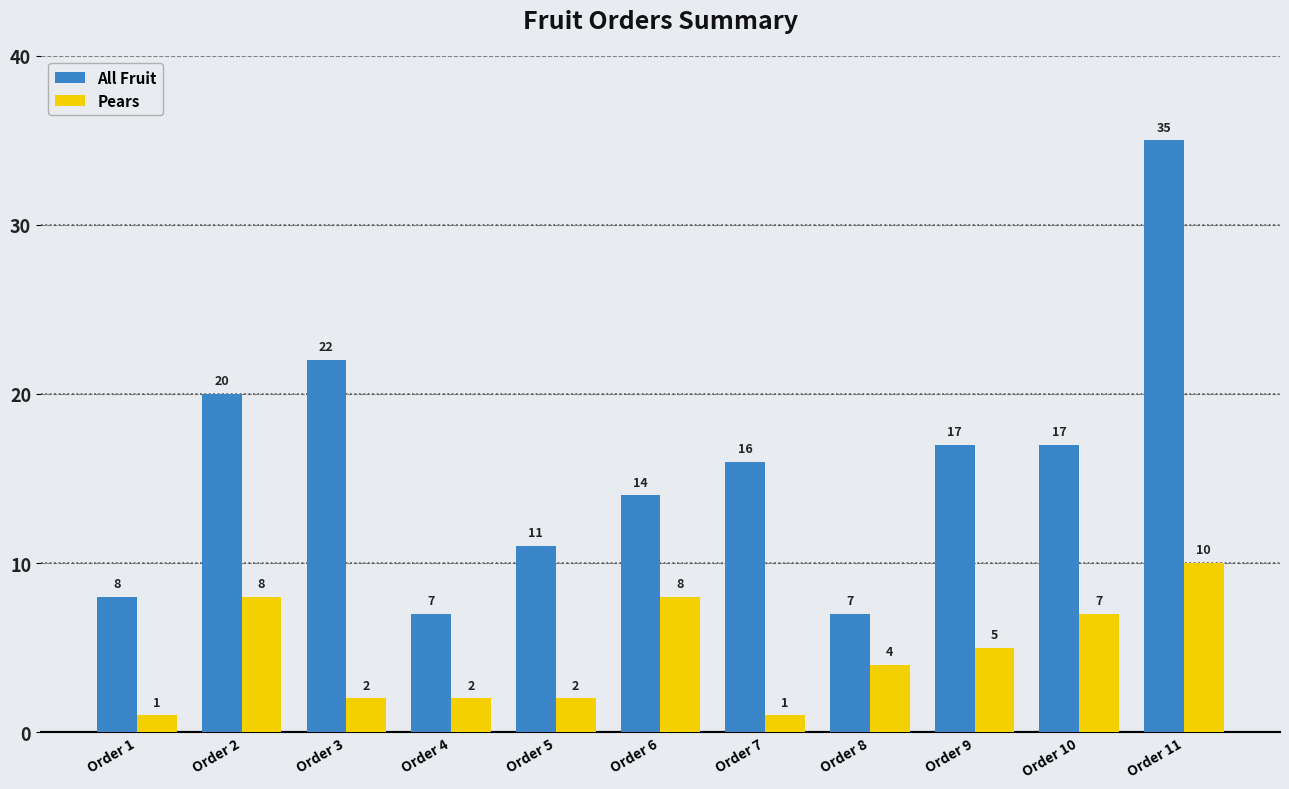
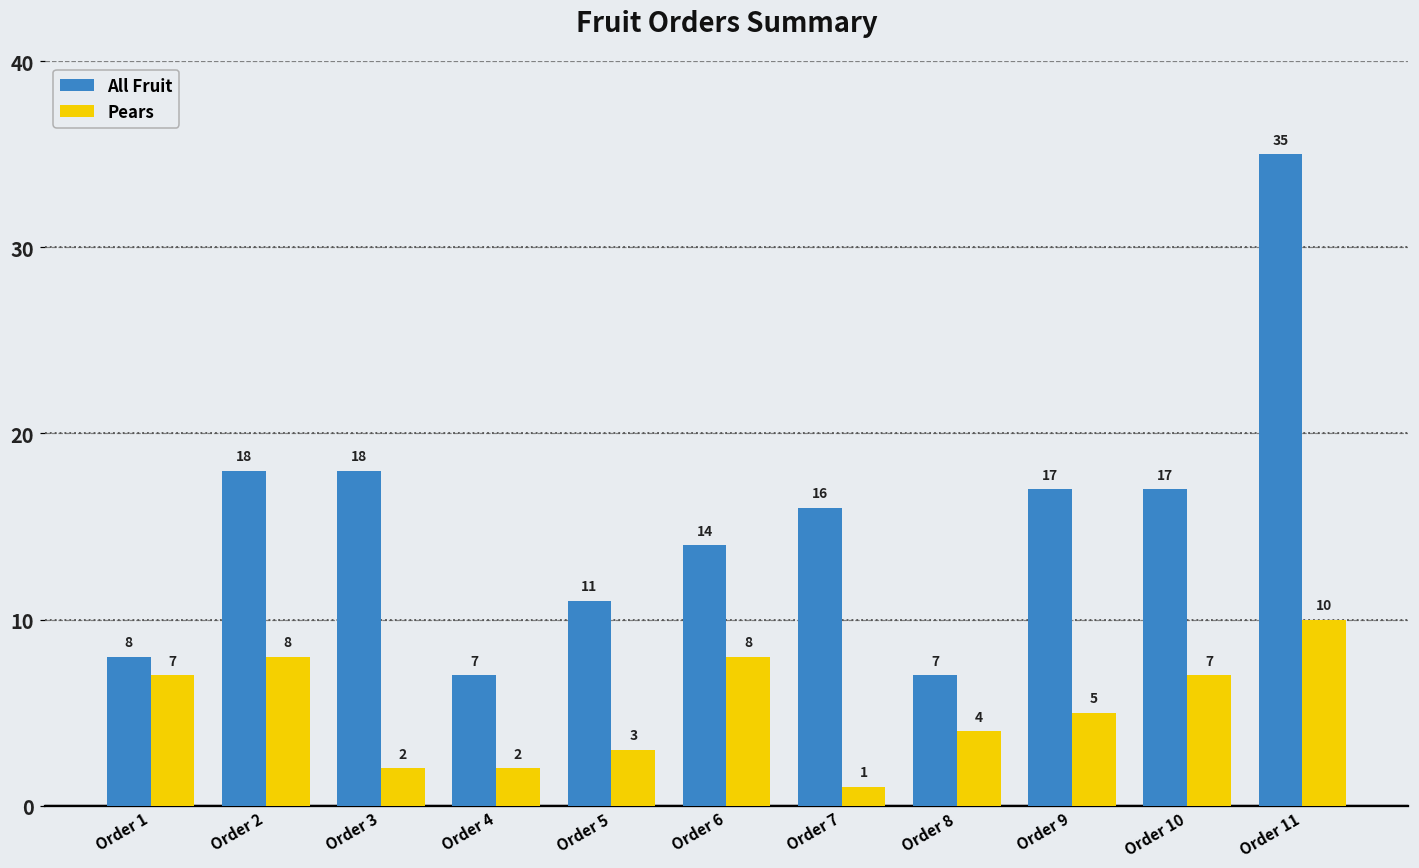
Pears, Order 1: 1 -> 7
All Fruit, Order 2: 20 -> 18
All Fruit, Order 3: 22 -> 18
Pears, Order 5: 2 -> 3
